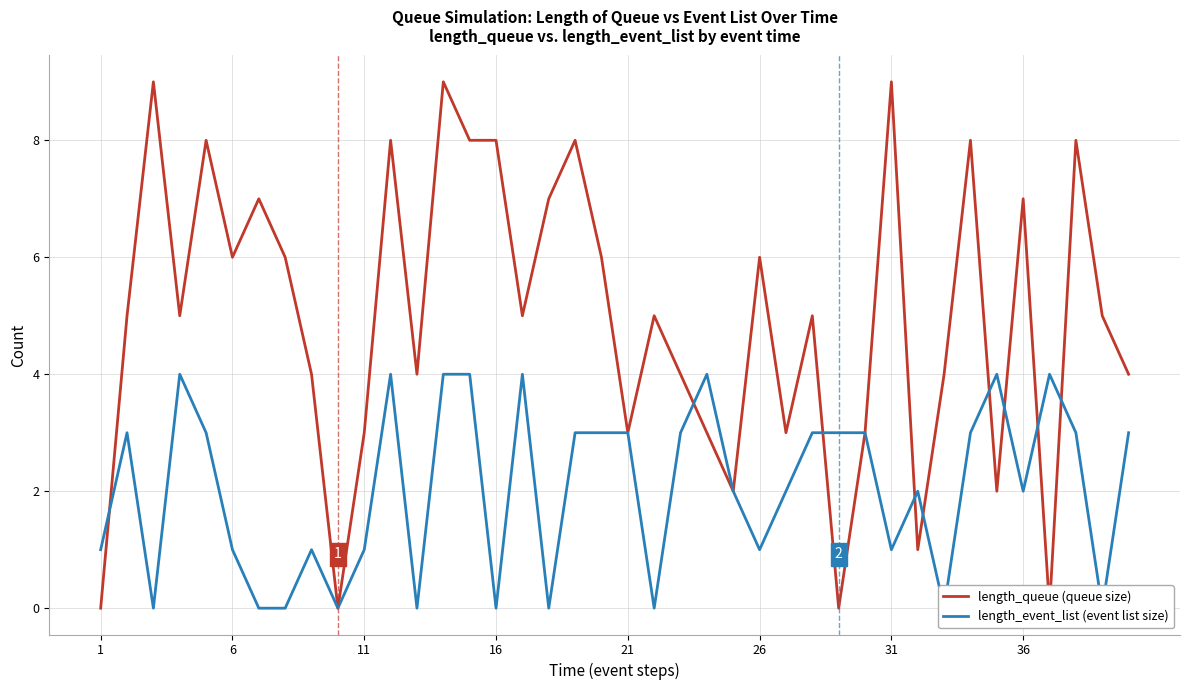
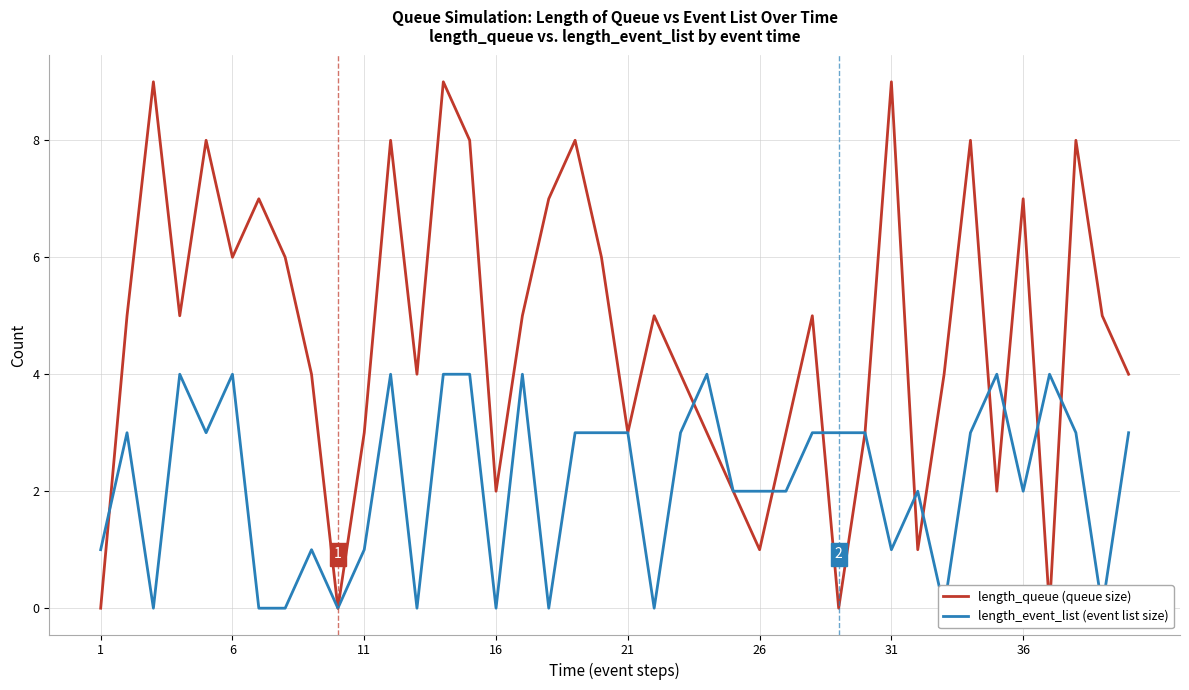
length_event_list (event list size), 6: 1 -> 4
length_queue (queue size), 16: 8 -> 2
length_queue (queue size), 26: 6 -> 1
length_event_list (event list size), 26: 1 -> 2
